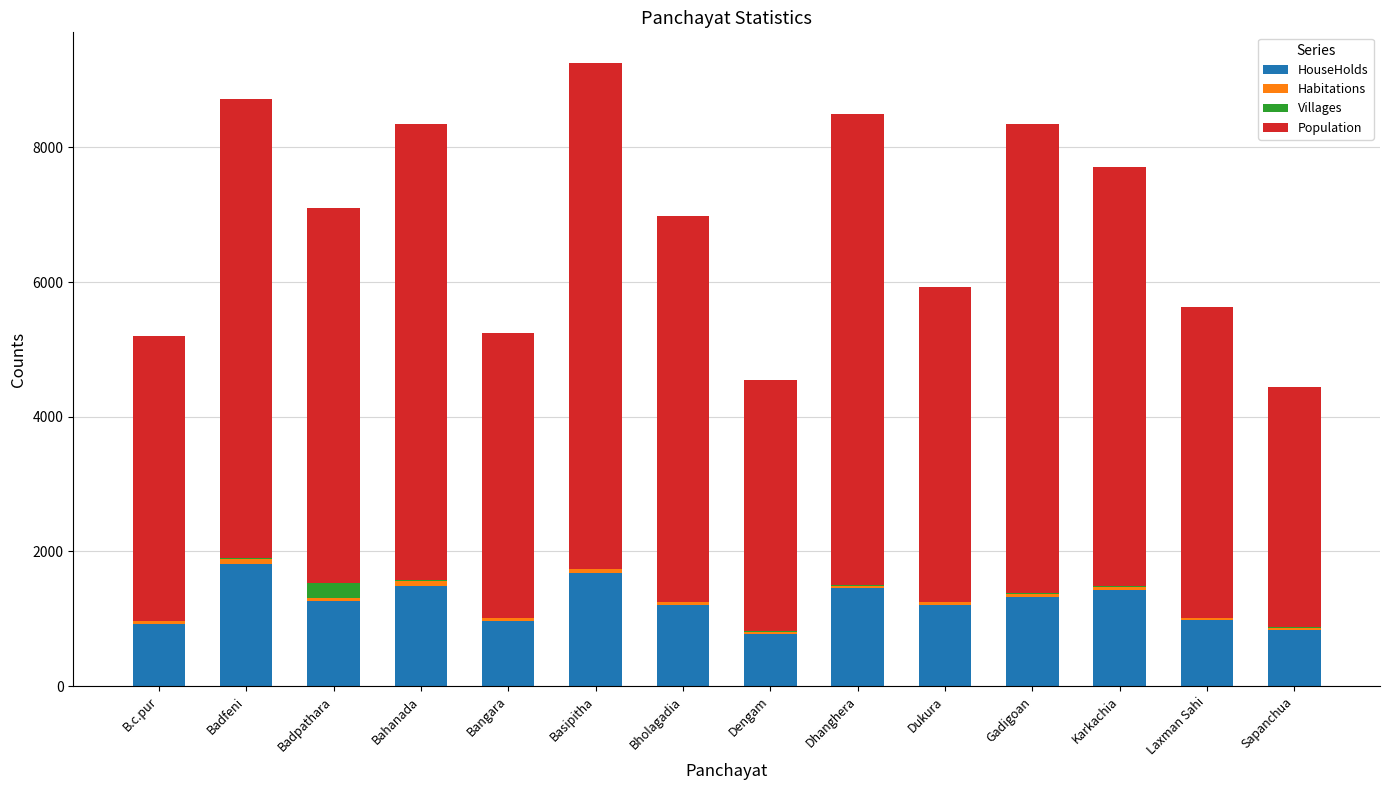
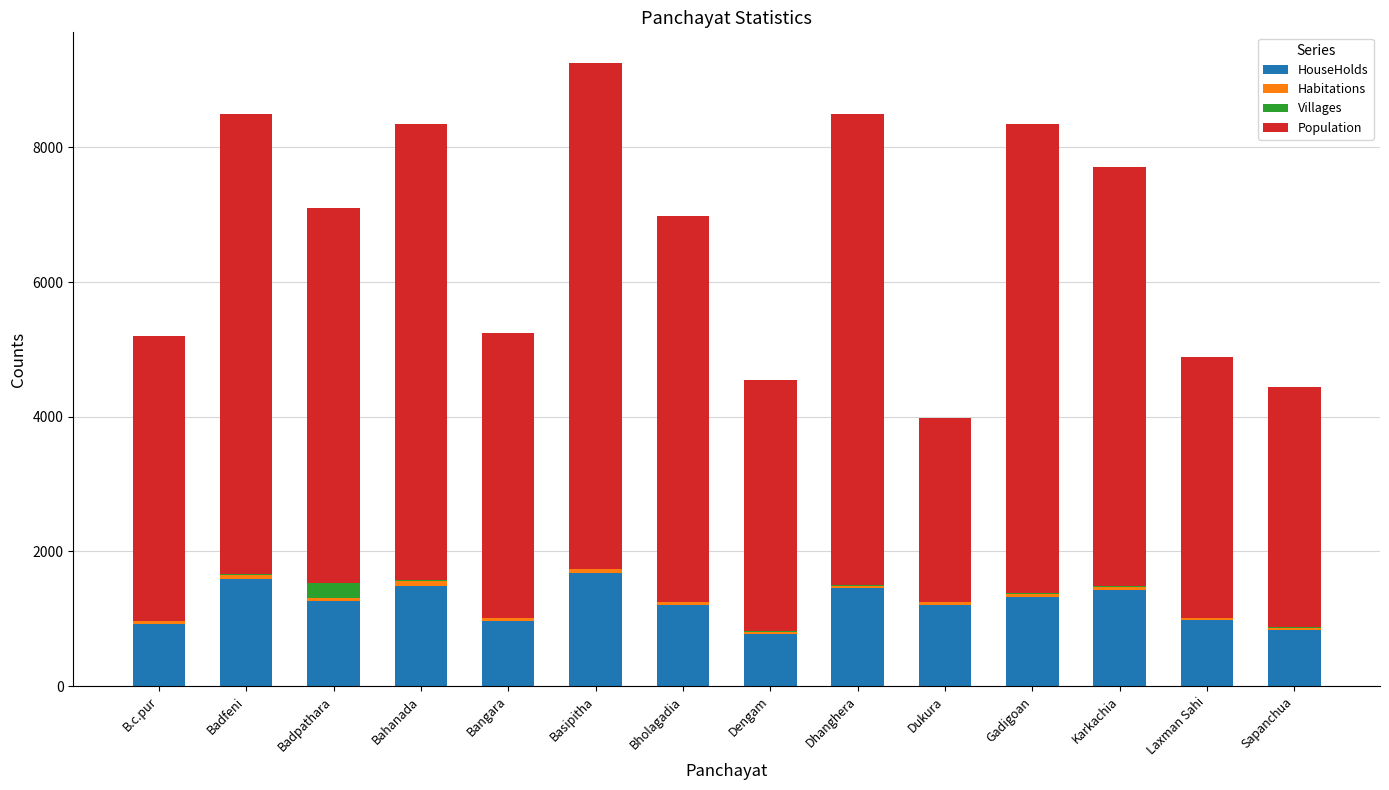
HouseHolds, Badfeni: 1800 -> 1600
Population, Dukura: 4700 -> 2700
Population, Laxman Sahi: 4600 -> 3900
